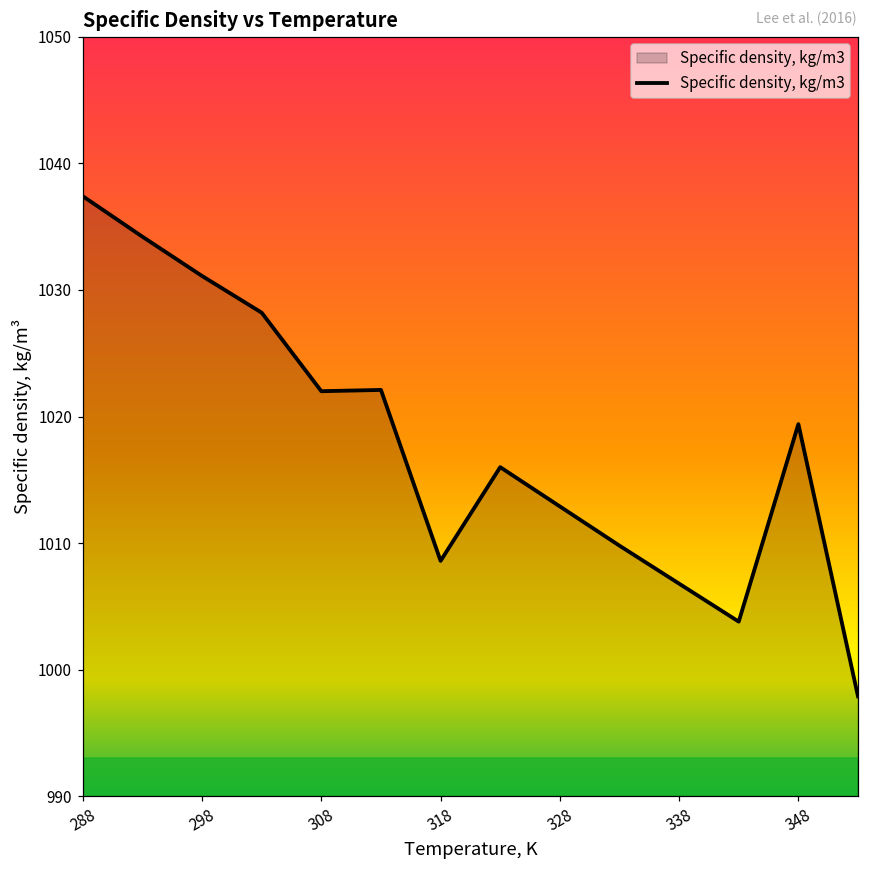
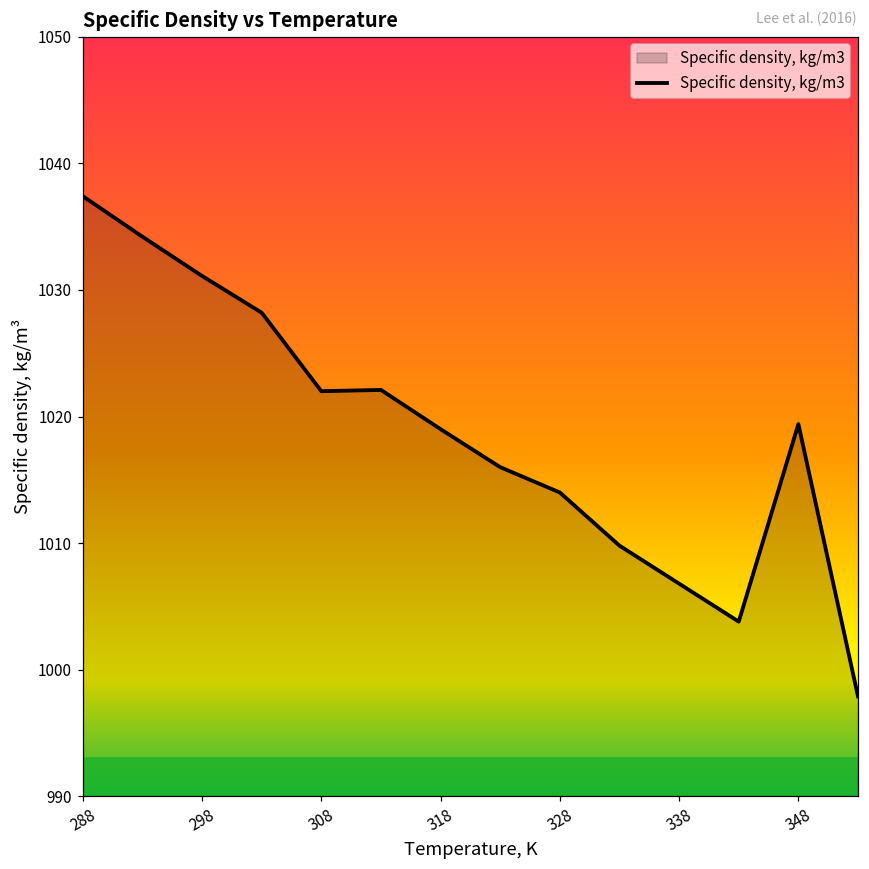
318: 1008.6 -> 1019.0
328: 1012.9 -> 1014.0
